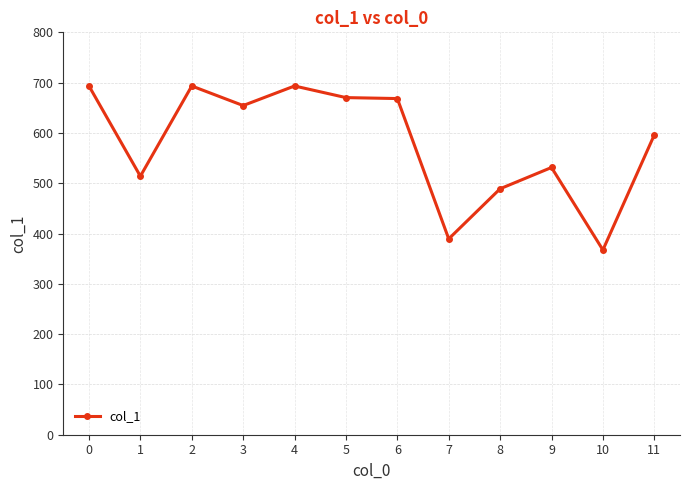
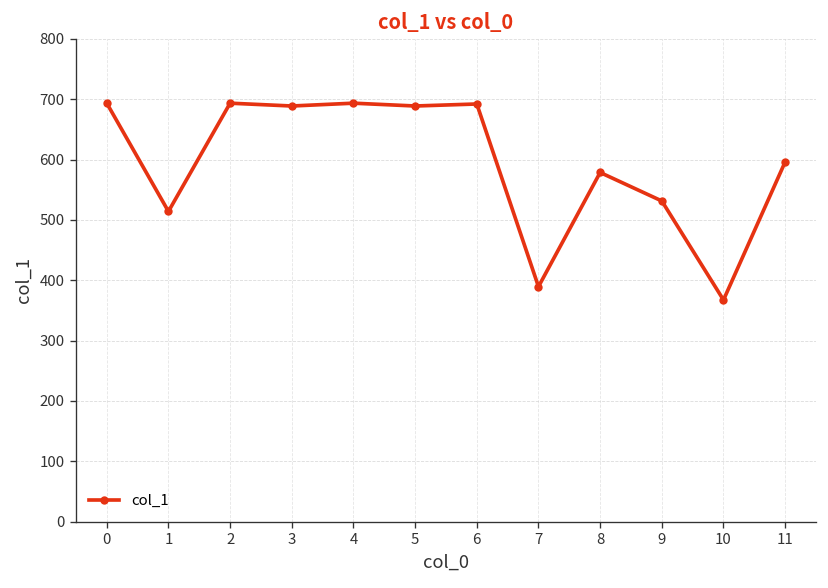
3: 650 -> 690
5: 670 -> 690
6: 670 -> 690
8: 490 -> 580
